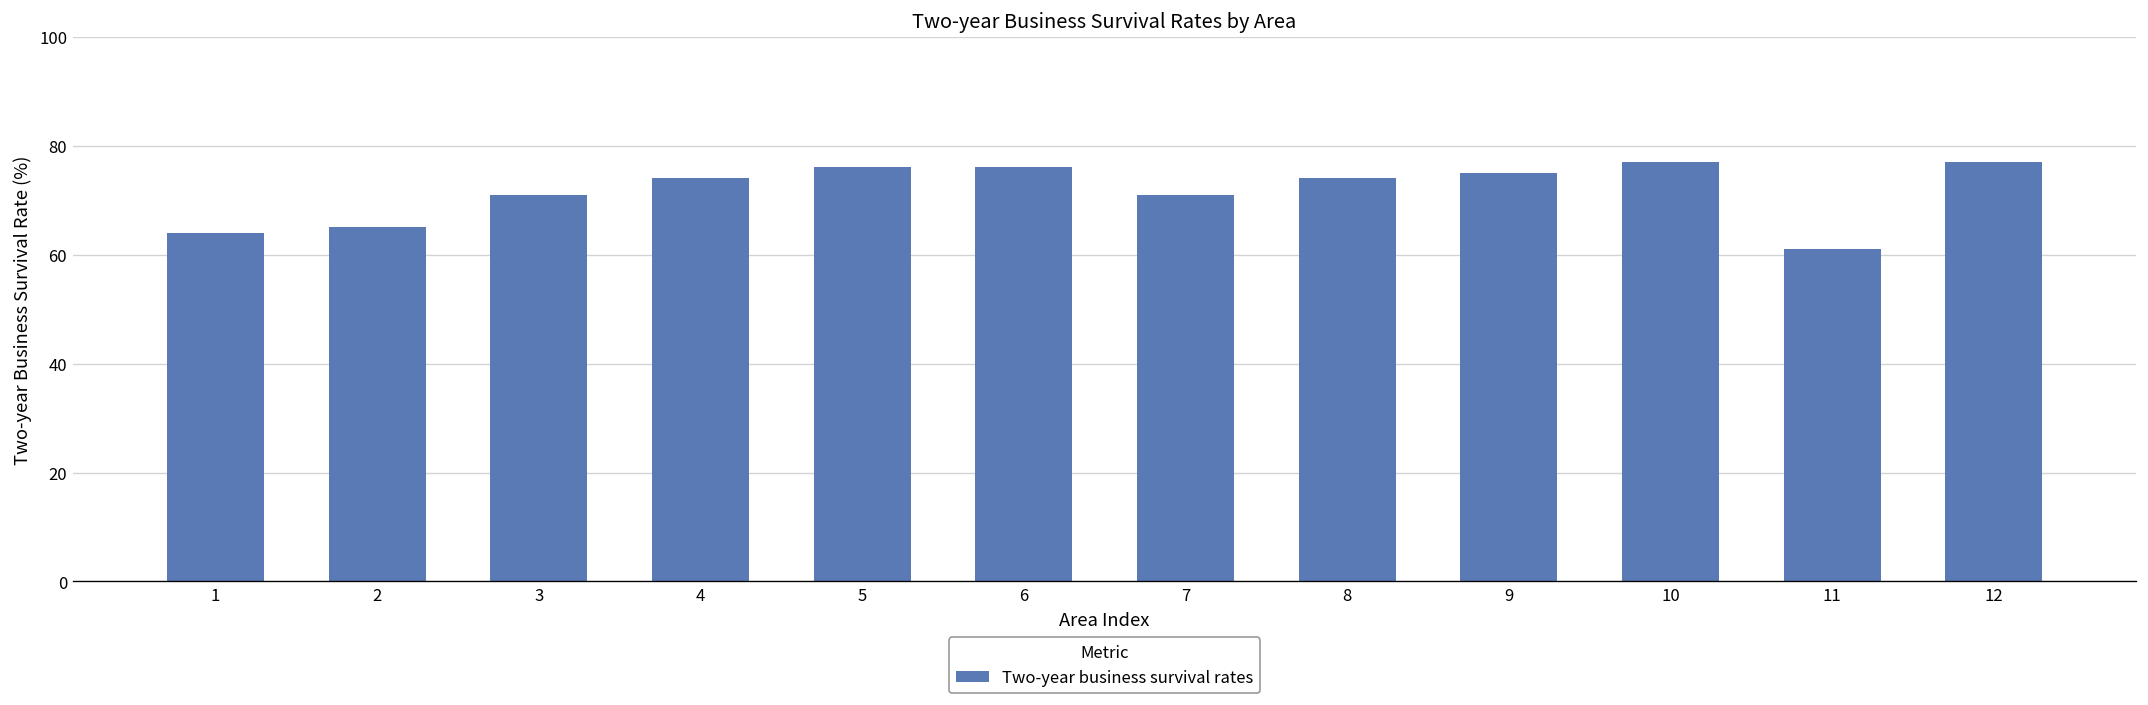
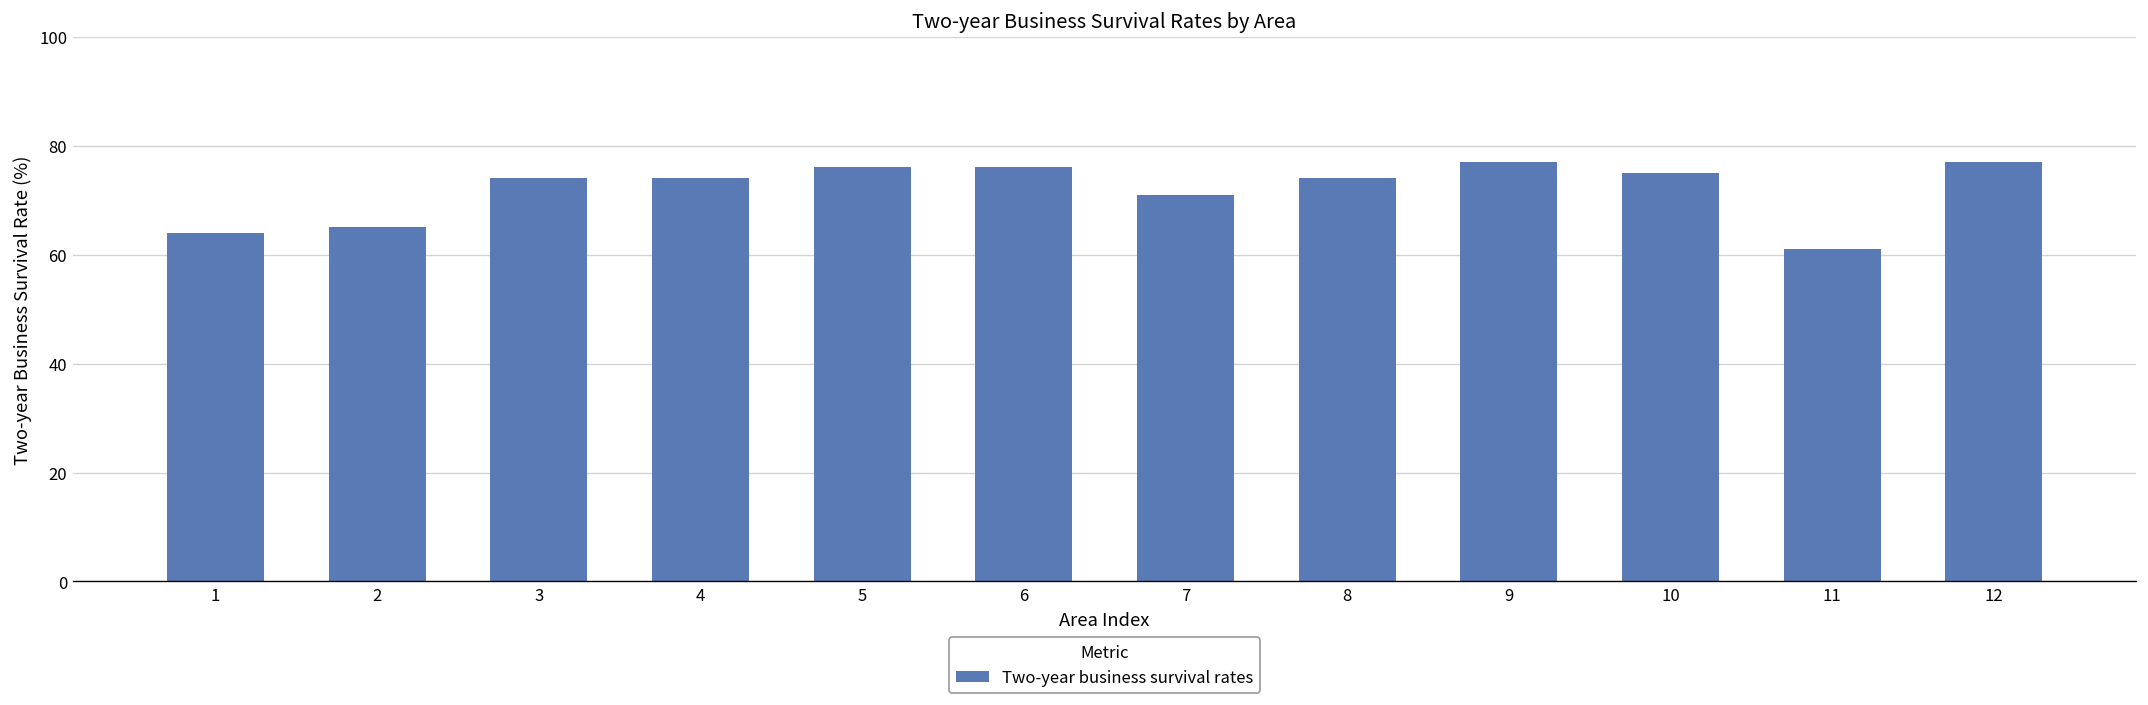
3: 71 -> 74
9: 75 -> 77
10: 77 -> 75
